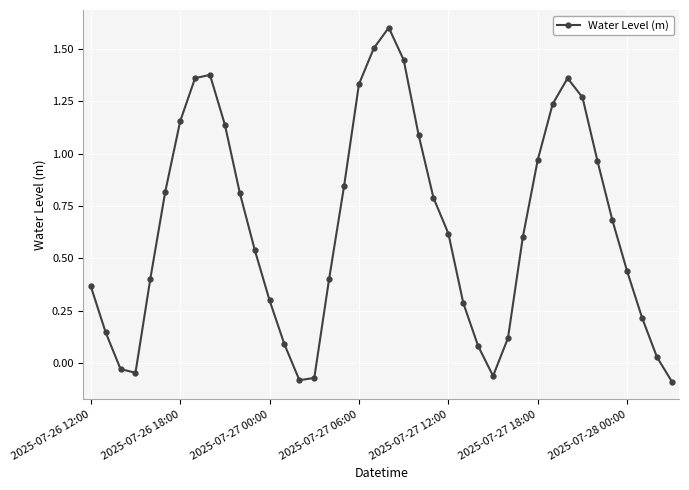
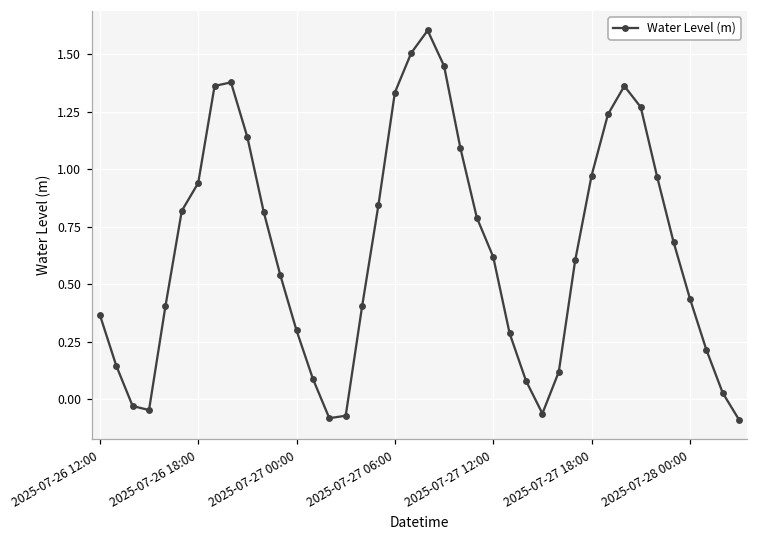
2025-07-26 18:00: 1.16 -> 0.94
